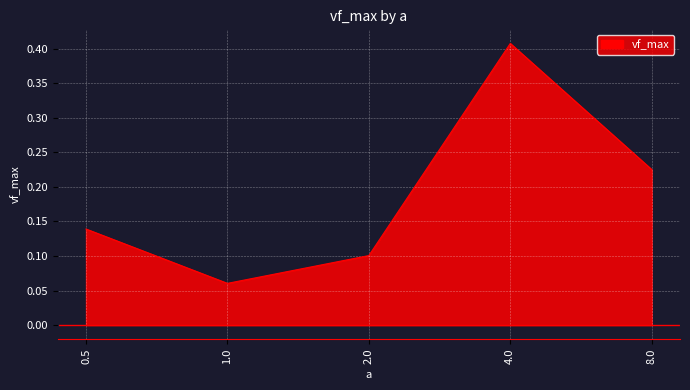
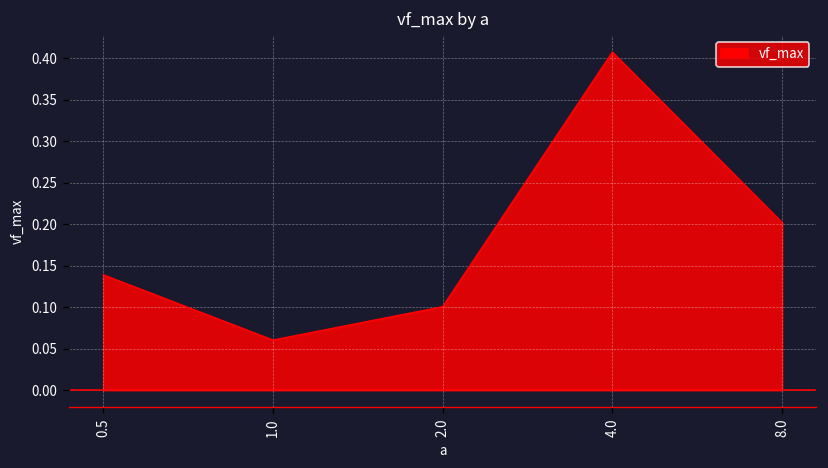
8.0: 0.23 -> 0.20
